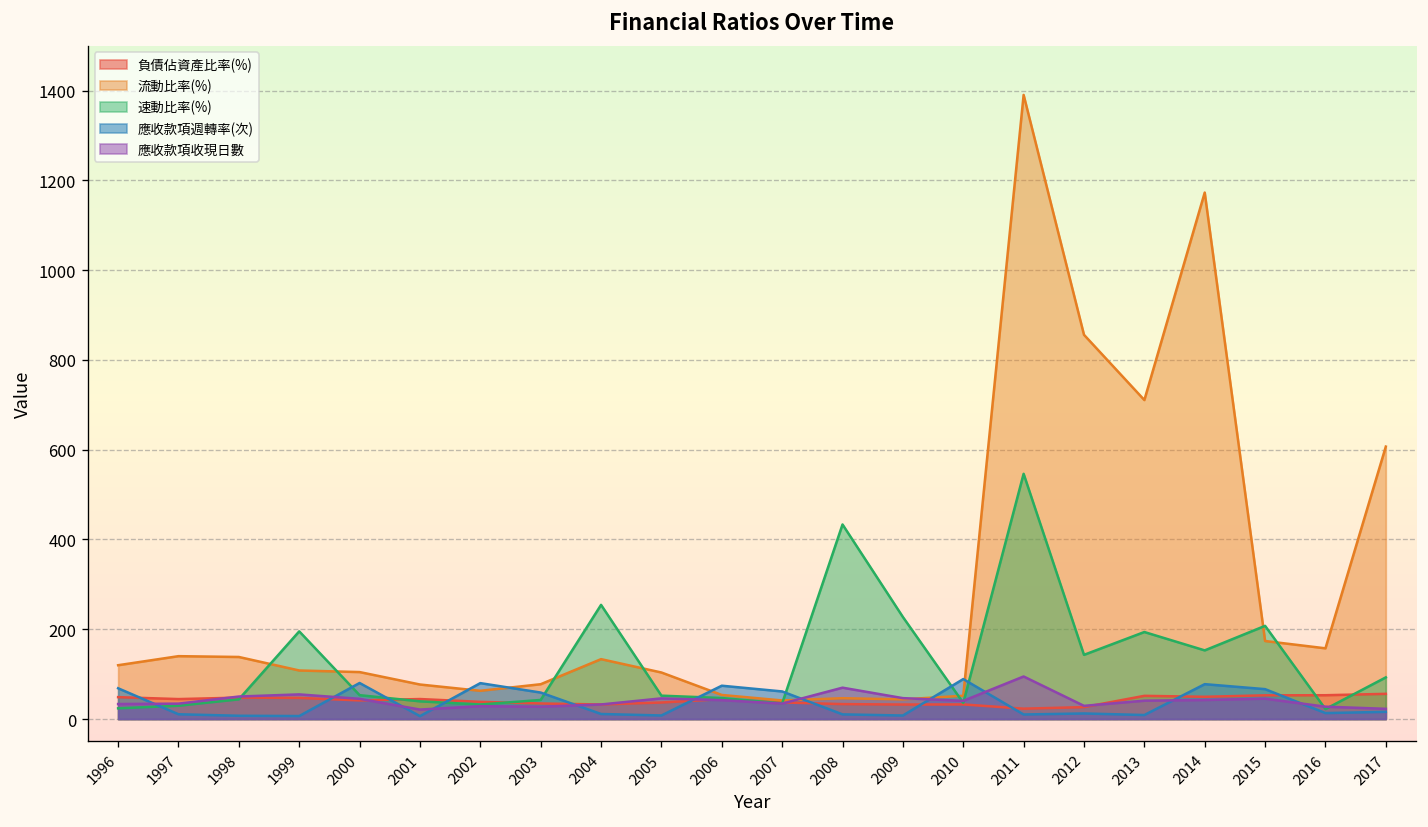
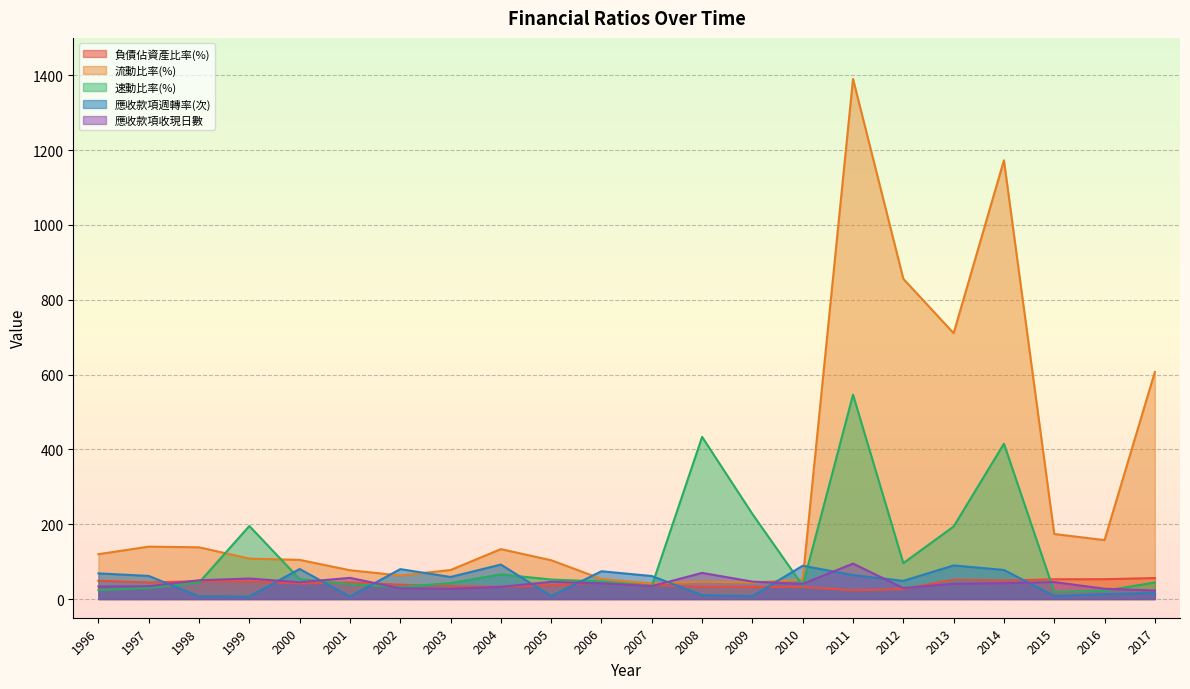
應收款項週轉率(次), 1997: 10 -> 60
應收款項收現日數, 2001: 20 -> 60
速動比率(%), 2004: 250 -> 70
應收款項週轉率(次), 2004: 10 -> 90
應收款項週轉率(次), 2011: 10 -> 60
速動比率(%), 2012: 140 -> 100
應收款項週轉率(次), 2012: 10 -> 50
應收款項週轉率(次), 2013: 10 -> 90
速動比率(%), 2014: 150 -> 420
速動比率(%), 2015: 210 -> 20
應收款項週轉率(次), 2015: 70 -> 10
速動比率(%), 2017: 90 -> 40
